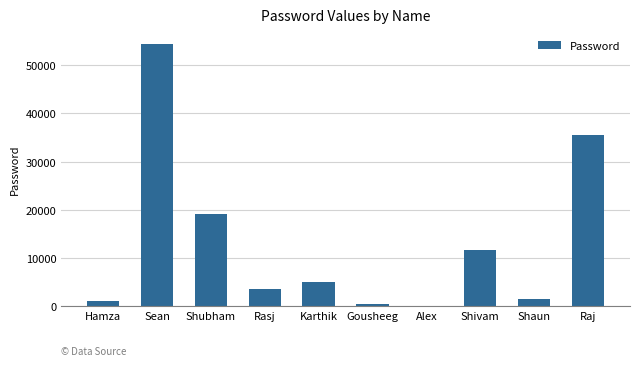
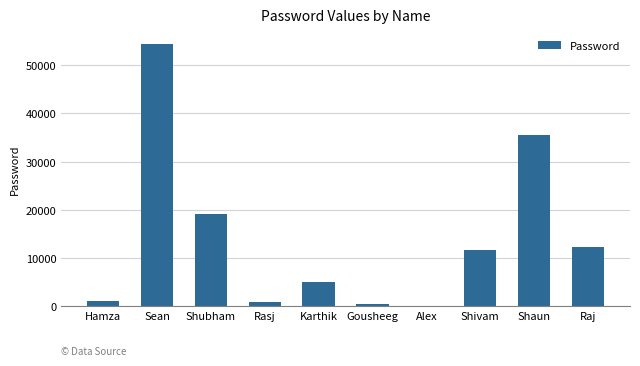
Rasj: 4000 -> 1000
Shaun: 2000 -> 36000
Raj: 35000 -> 12000
